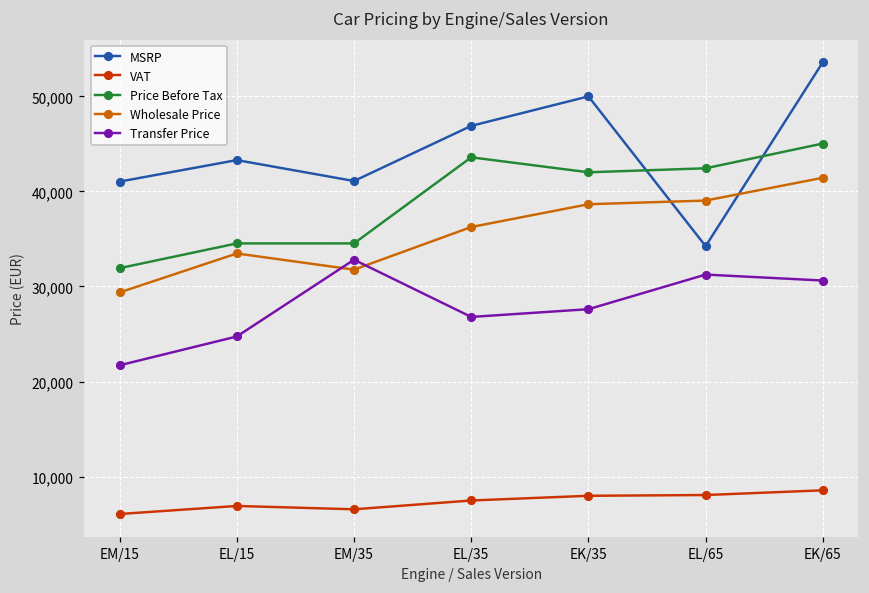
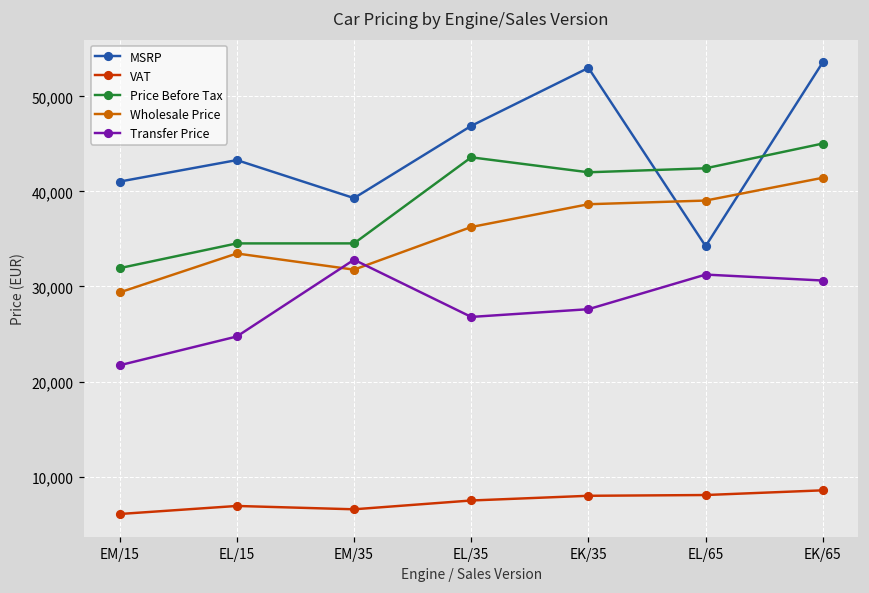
MSRP, EM/35: 41,000 -> 39,000
MSRP, EK/35: 50,000 -> 53,000
